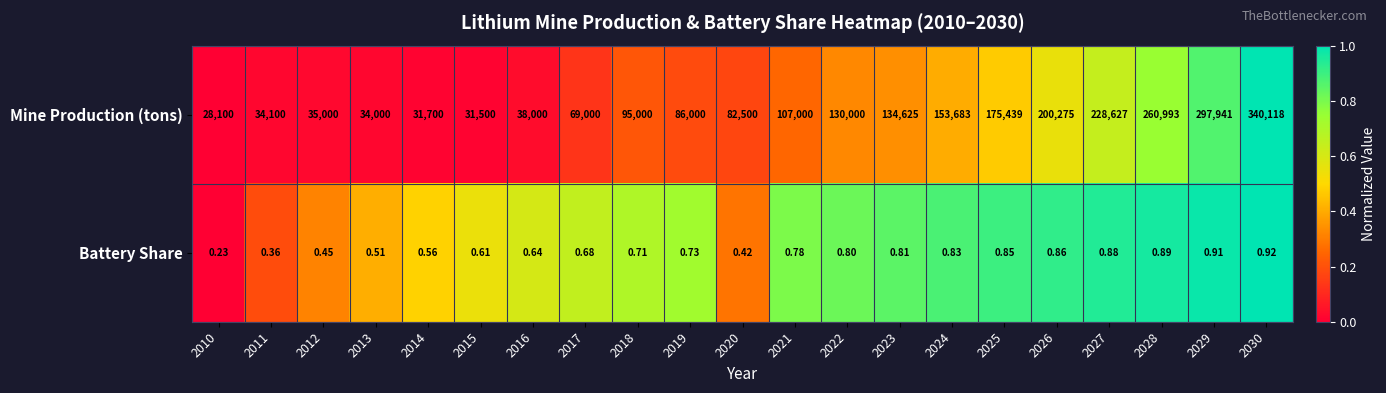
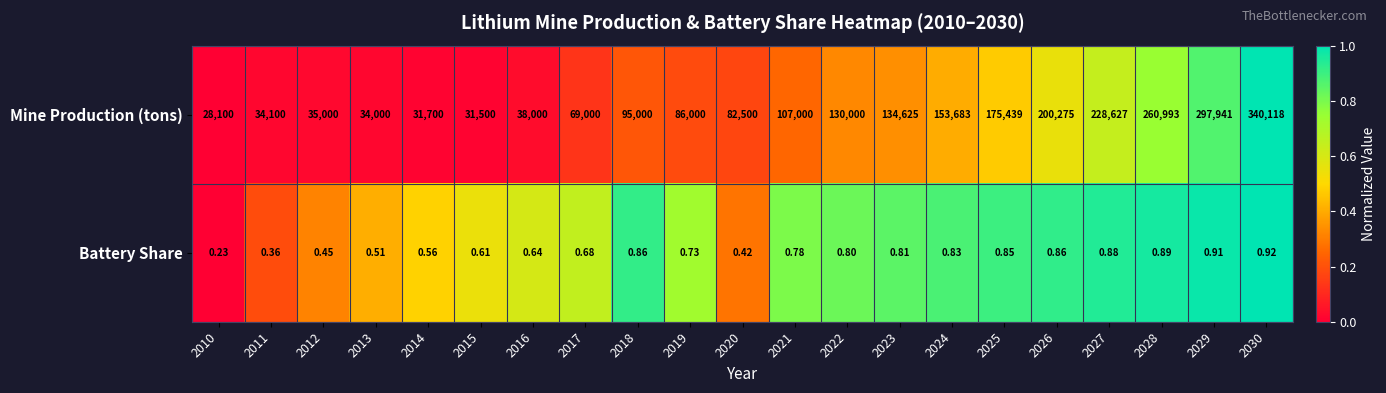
Battery Share, 2018: 0.71 -> 0.86
